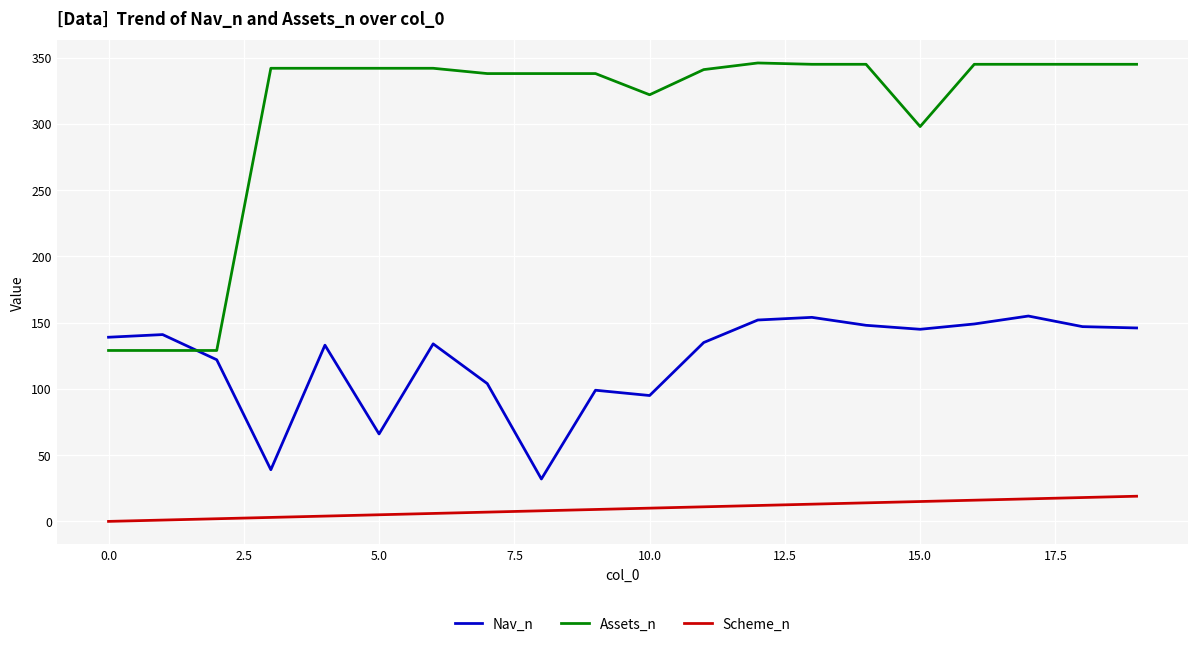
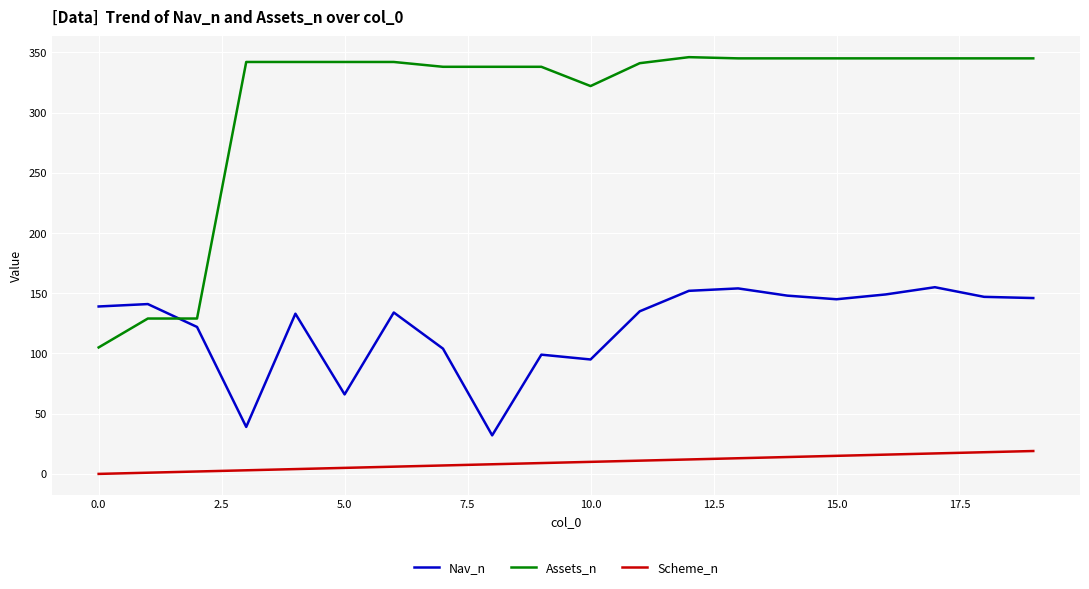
Assets_n, 0.0: 129 -> 105
Assets_n, 15.0: 298 -> 345
